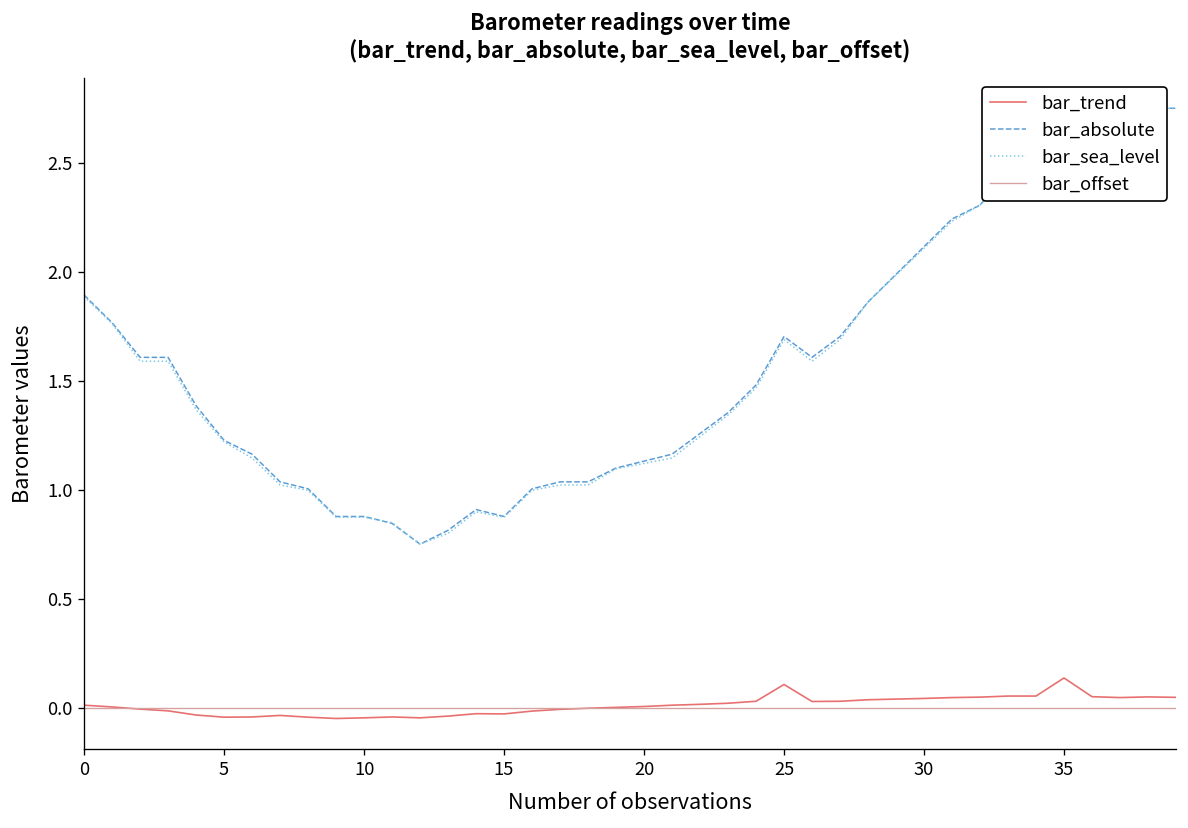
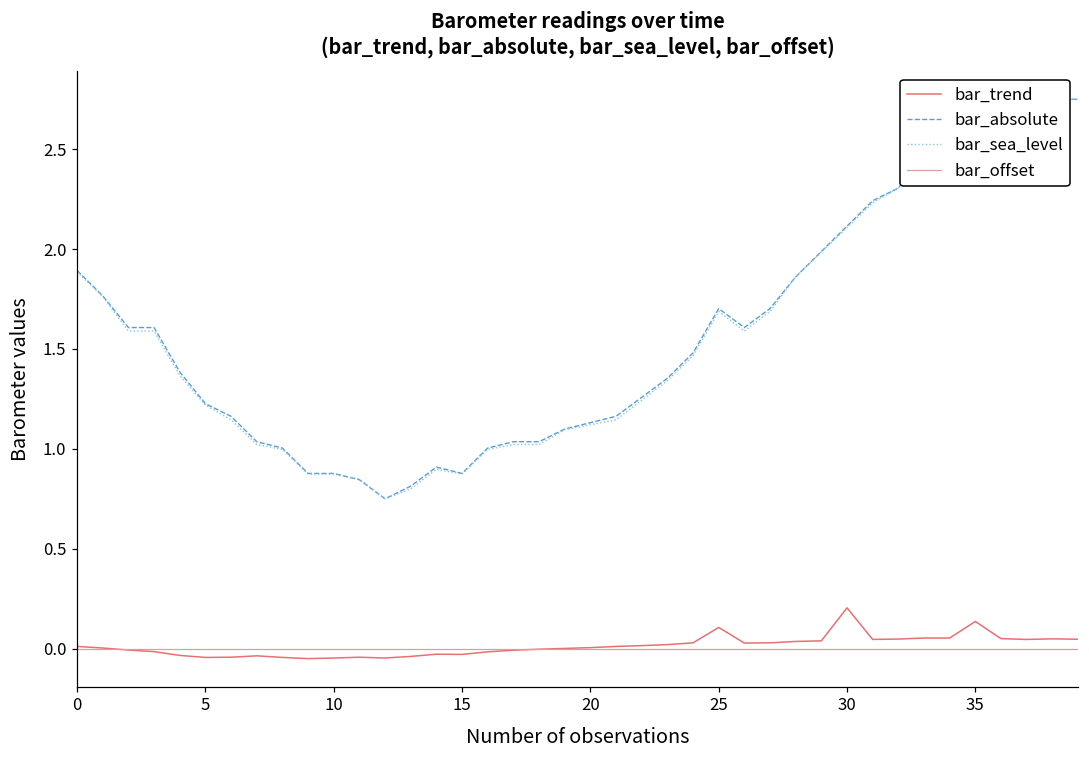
bar_trend, 30: 0.04 -> 0.20
